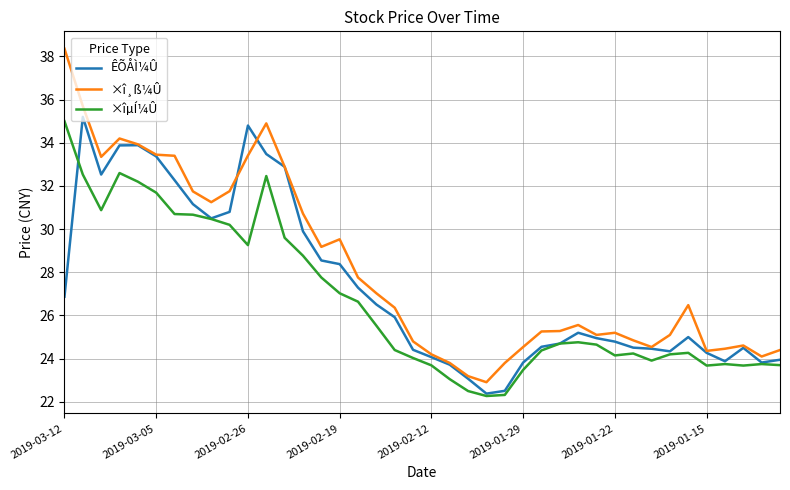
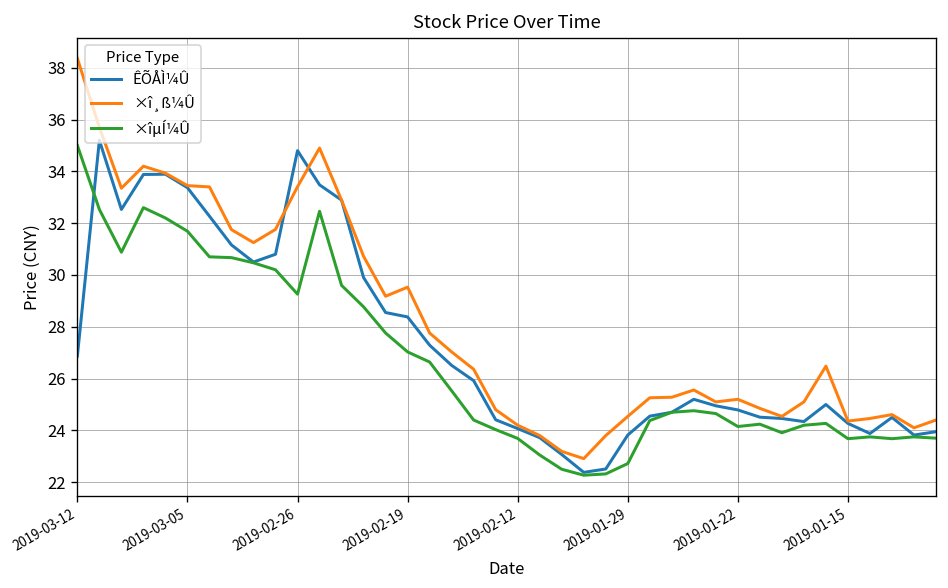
×îµÍ¼Û, 2019-01-29: 23.5 -> 22.7
